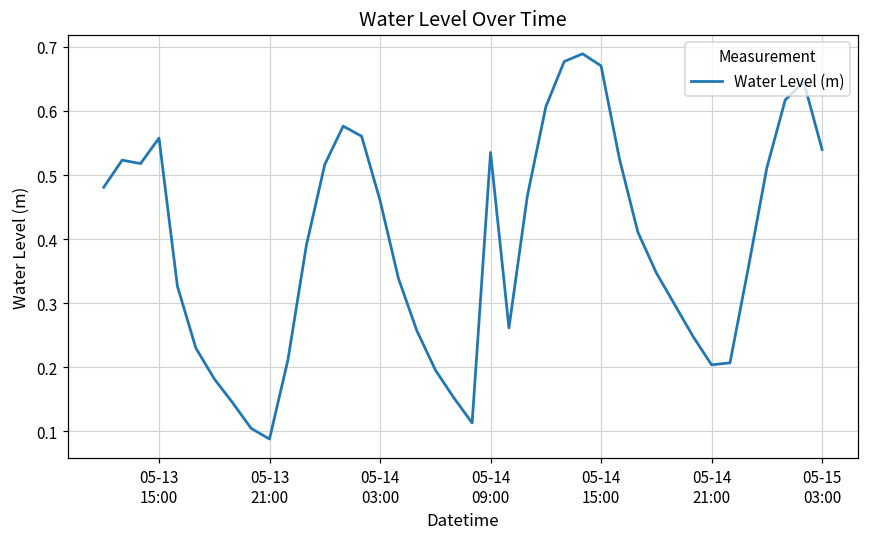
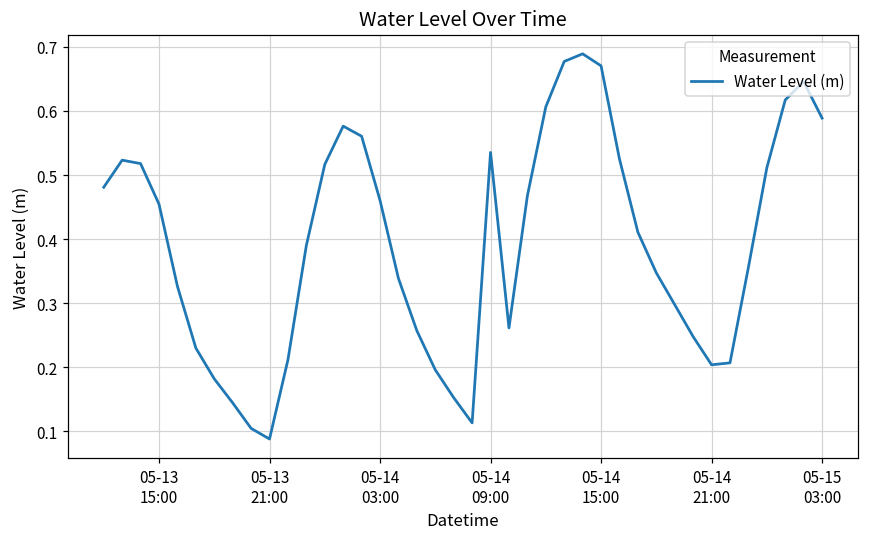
05-13 15:00: 0.56 -> 0.45
05-15 03:00: 0.54 -> 0.59
